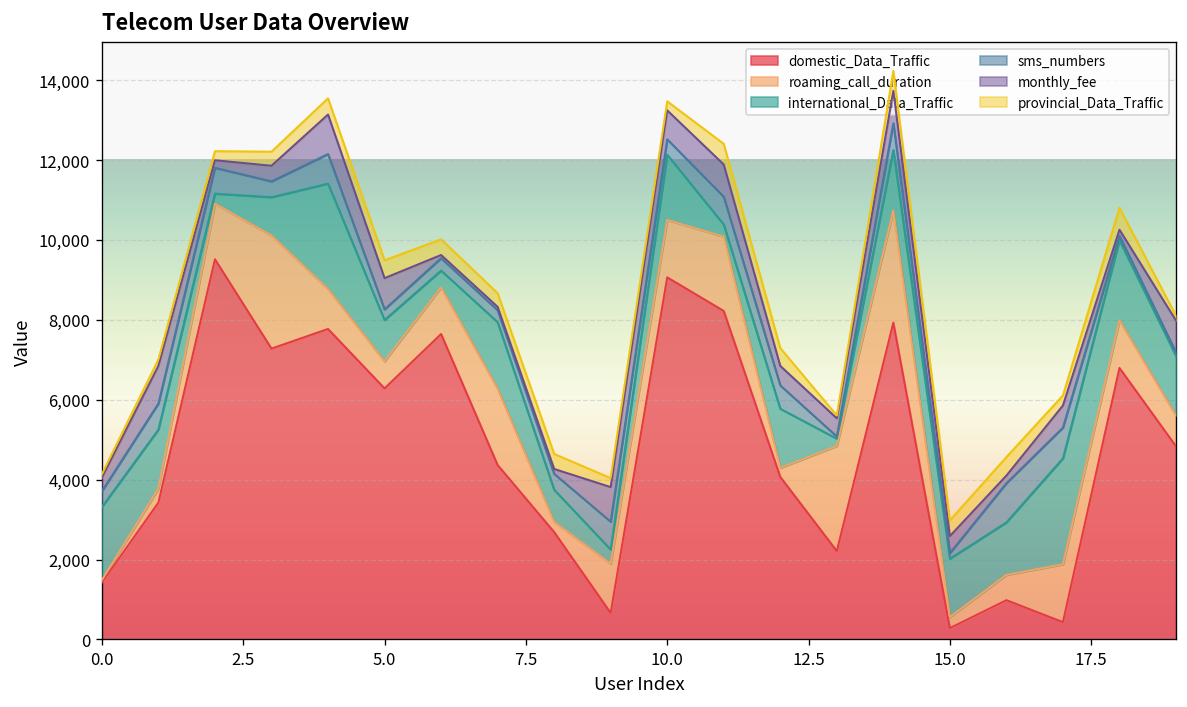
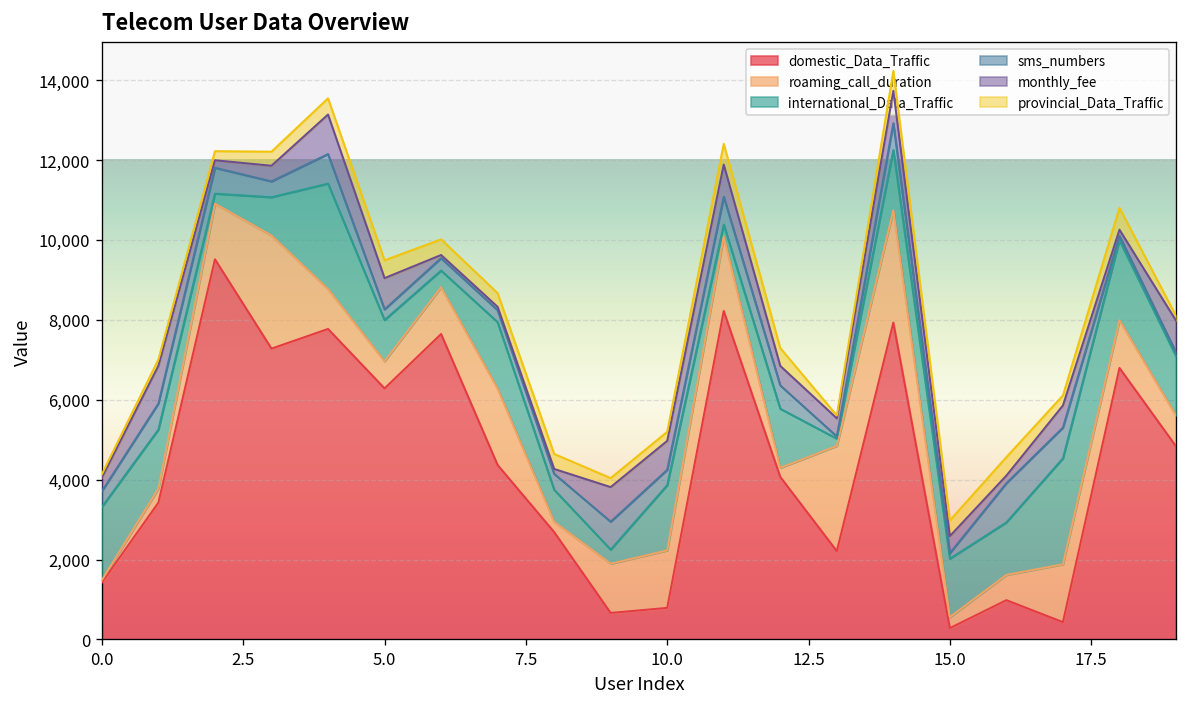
domestic_Data_Traffic, 10.0: 9,100 -> 800
